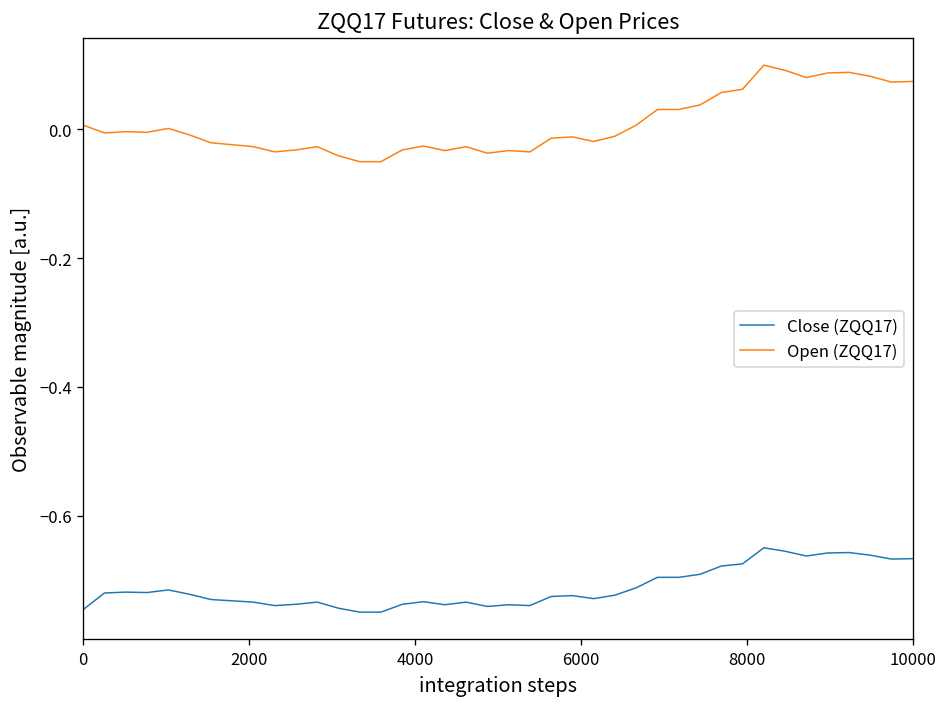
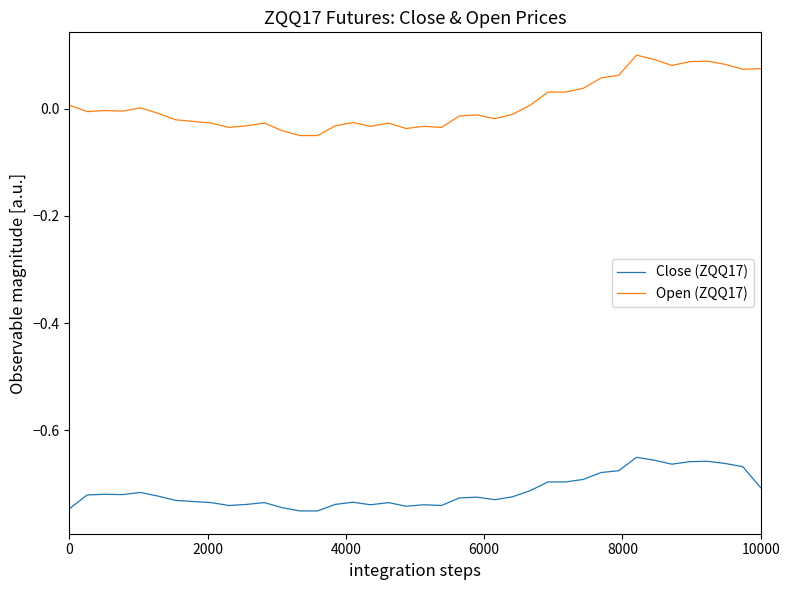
Close (ZQQ17), 10000: -0.67 -> -0.71
